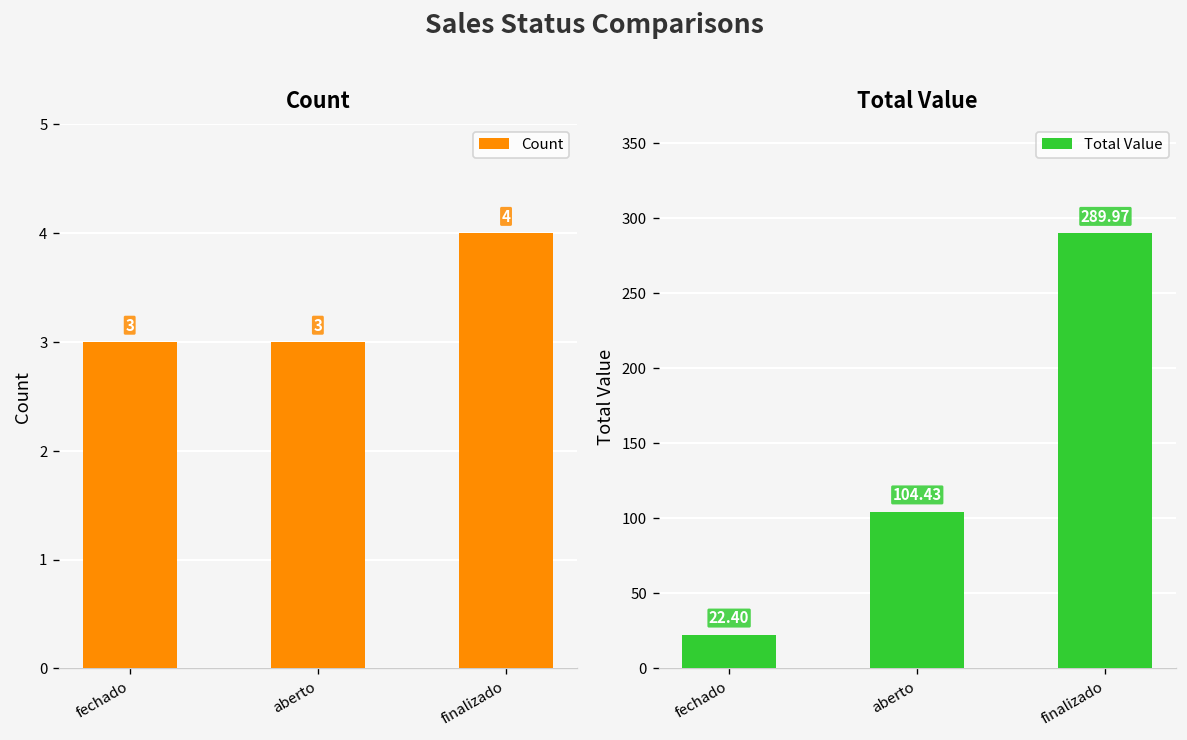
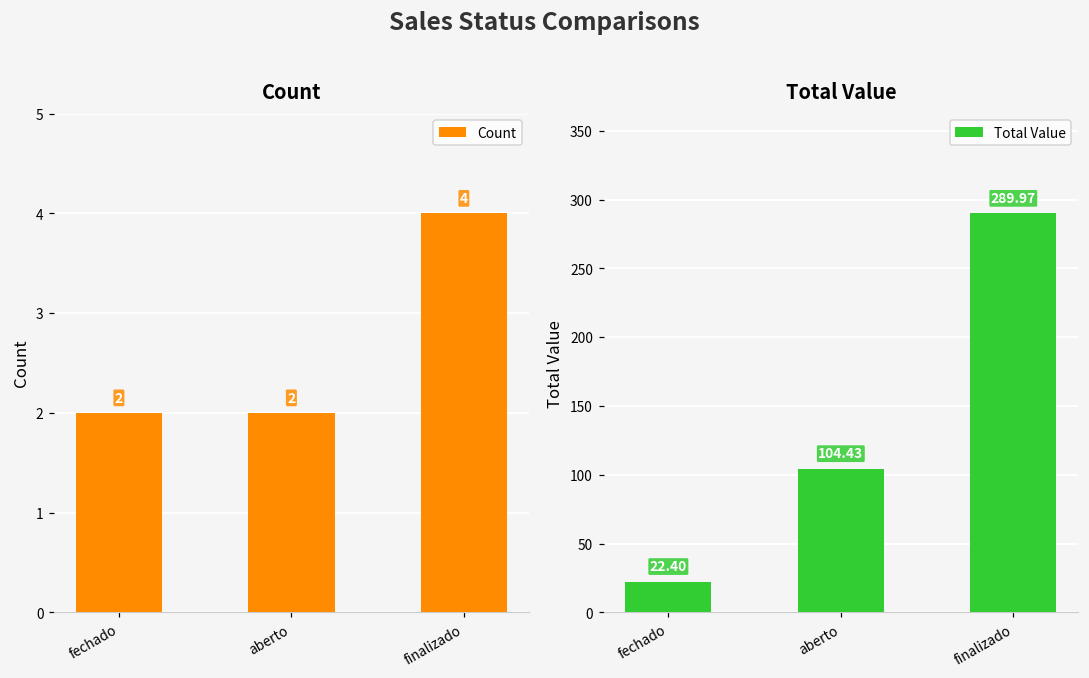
Count, fechado: 3 -> 2
Count, aberto: 3 -> 2
